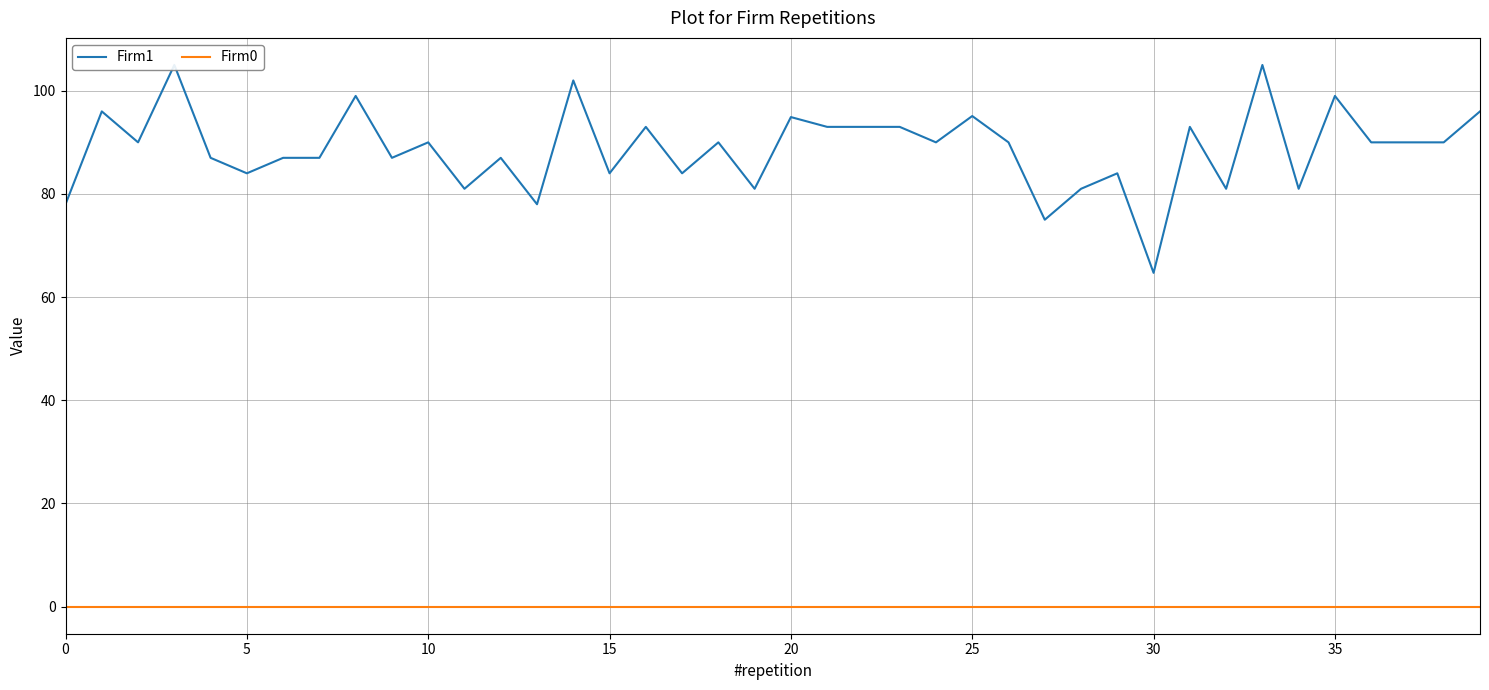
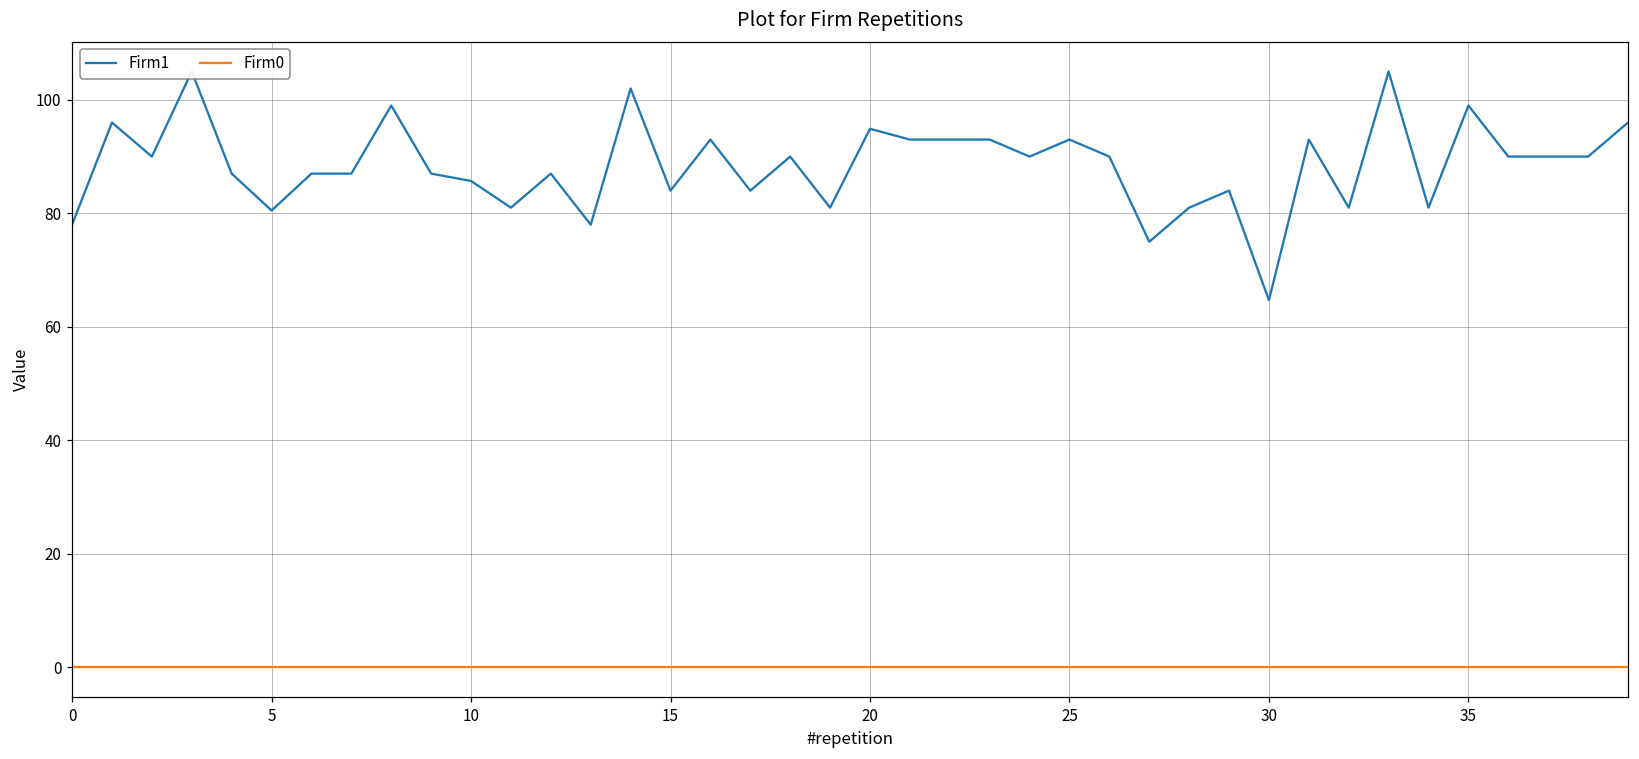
Firm1, 5: 84 -> 81
Firm1, 10: 90 -> 86
Firm1, 25: 95 -> 93
